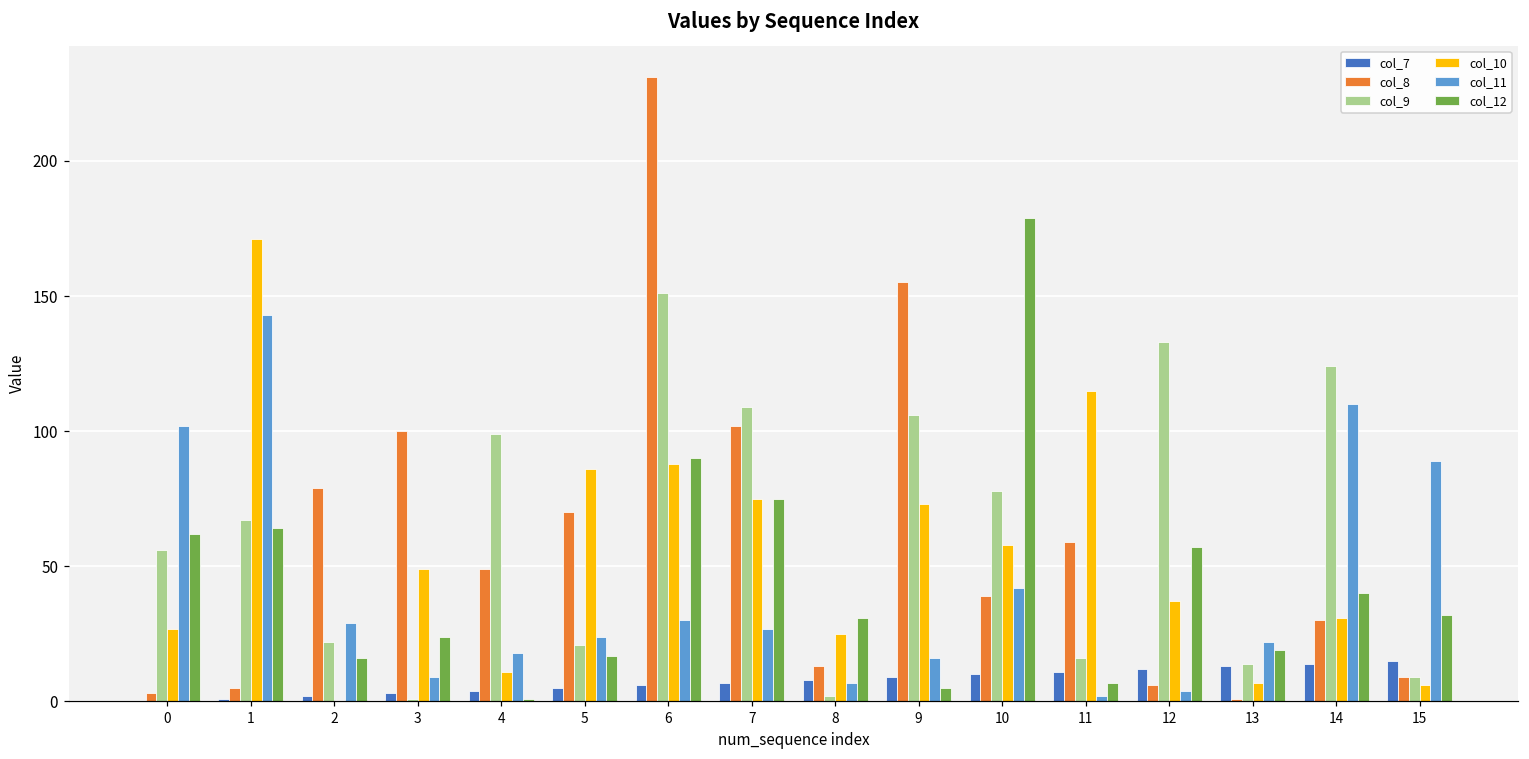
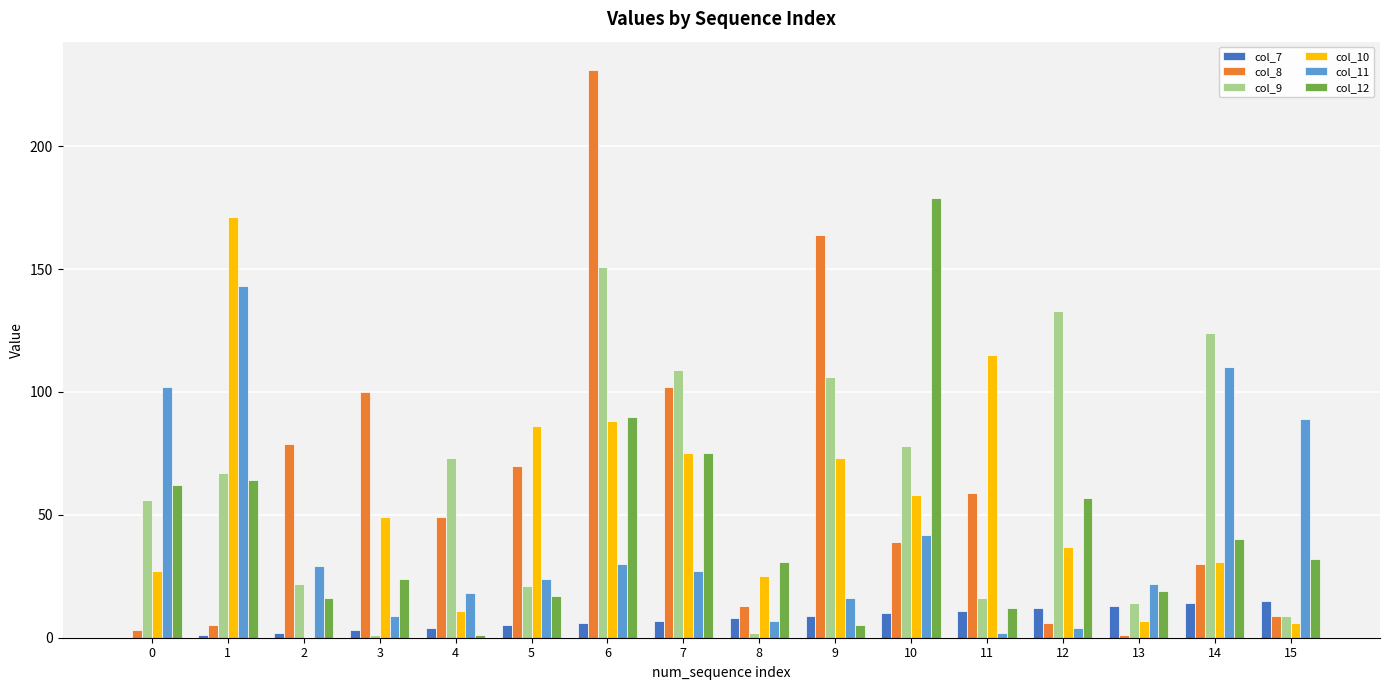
col_9, 4: 99 -> 73
col_8, 9: 155 -> 164
col_12, 11: 7 -> 12
